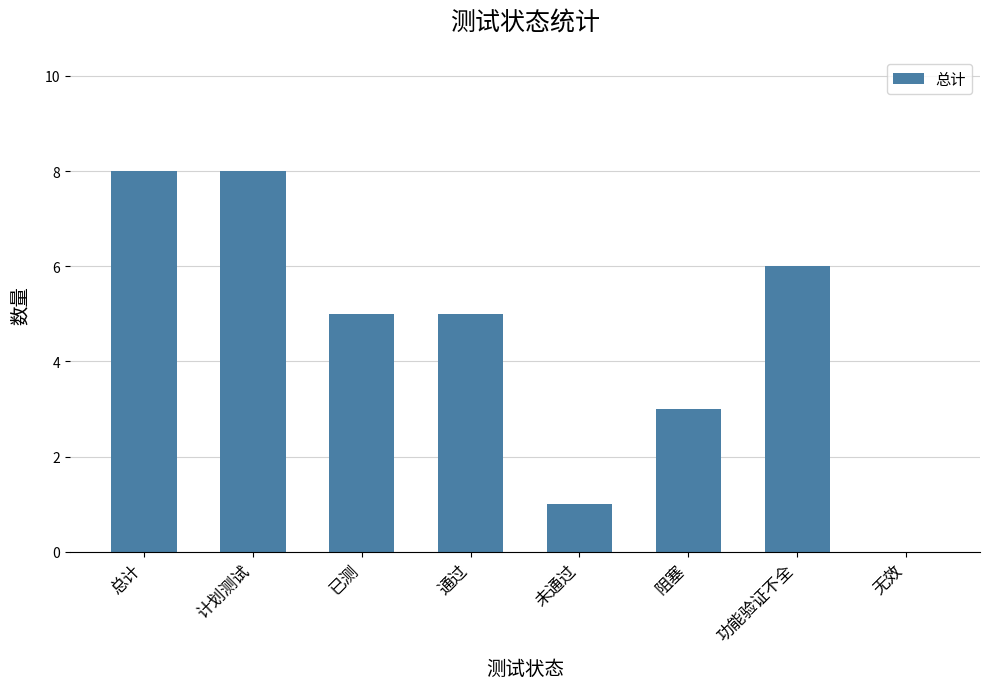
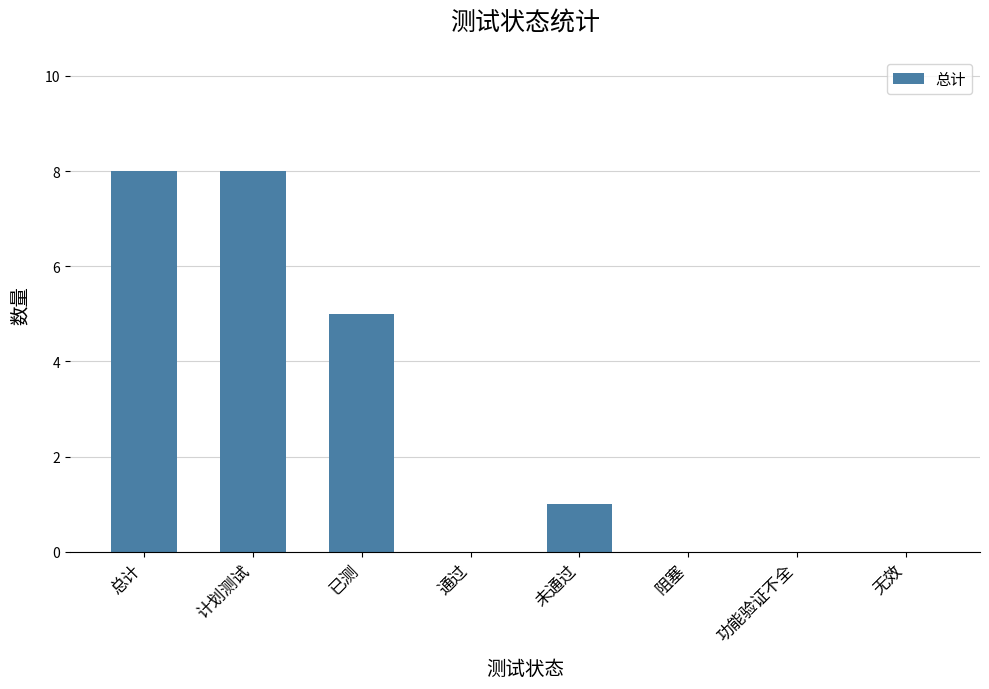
通过: 5 -> 0
阻塞: 3 -> 0
功能验证不全: 6 -> 0
